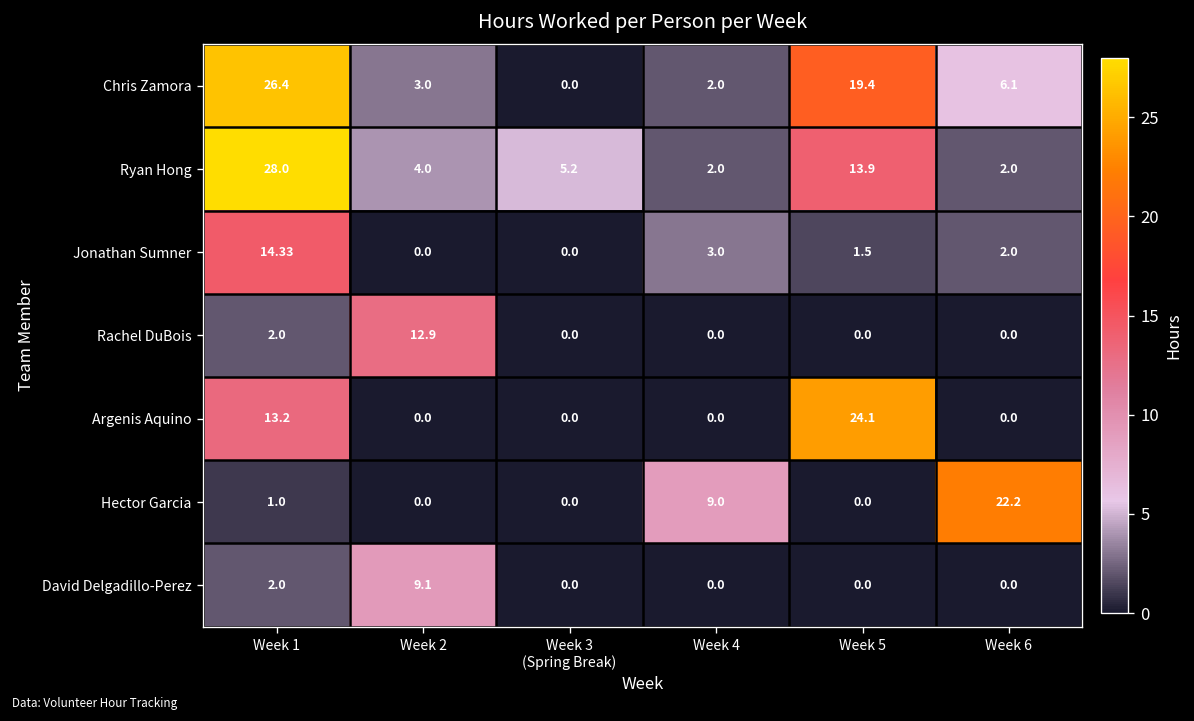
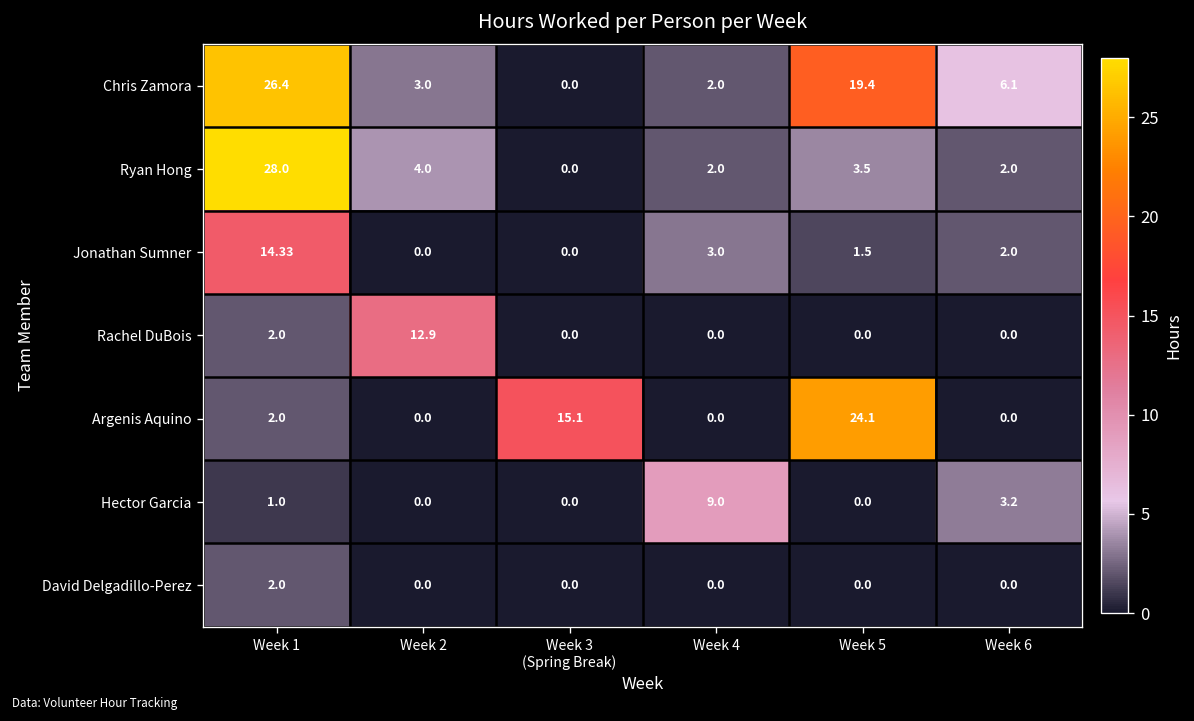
Ryan Hong, Week 3 (Spring Break): 5.2 -> 0.0
Ryan Hong, Week 5: 13.9 -> 3.5
Argenis Aquino, Week 1: 13.2 -> 2.0
Argenis Aquino, Week 3 (Spring Break): 0.0 -> 15.1
Hector Garcia, Week 6: 22.2 -> 3.2
David Delgadillo-Perez, Week 2: 9.1 -> 0.0
